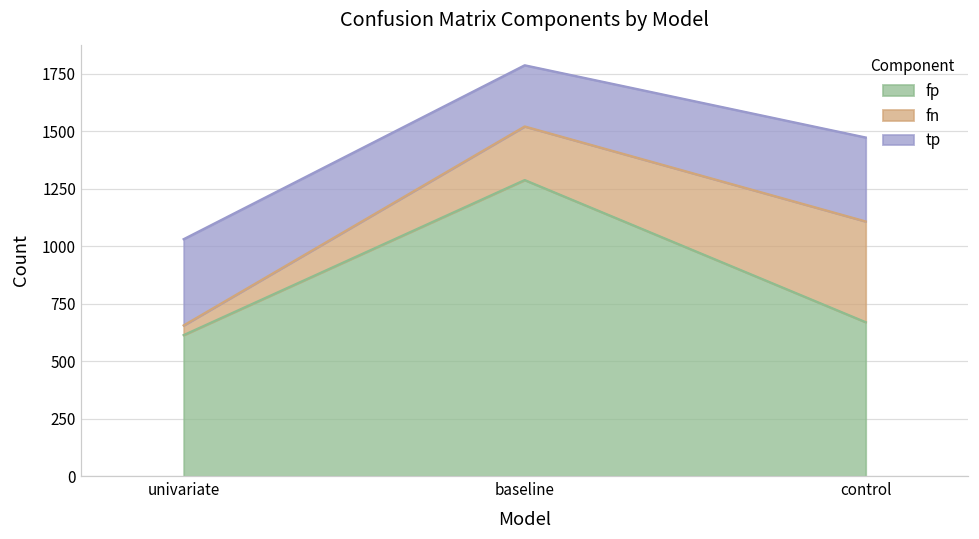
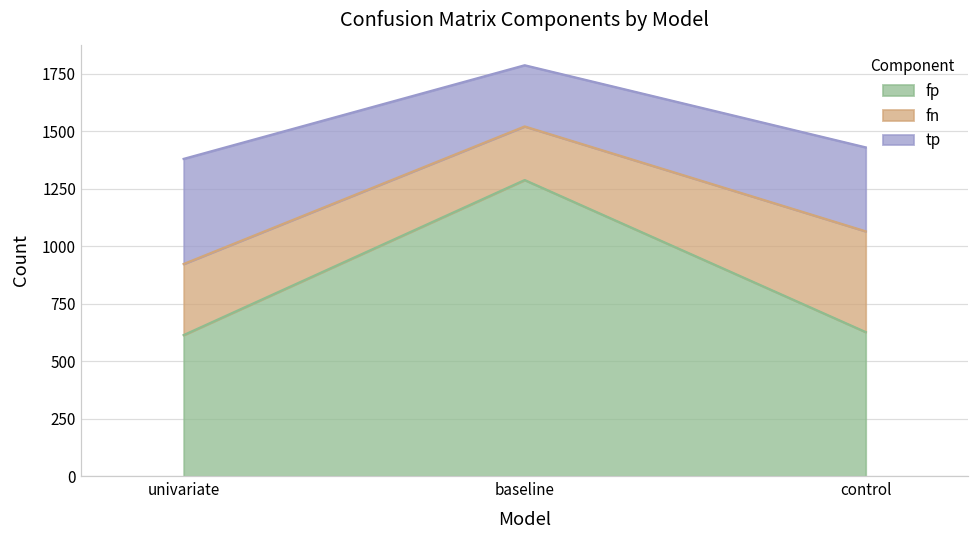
fn, univariate: 40 -> 310
tp, univariate: 380 -> 460
fp, control: 670 -> 630
